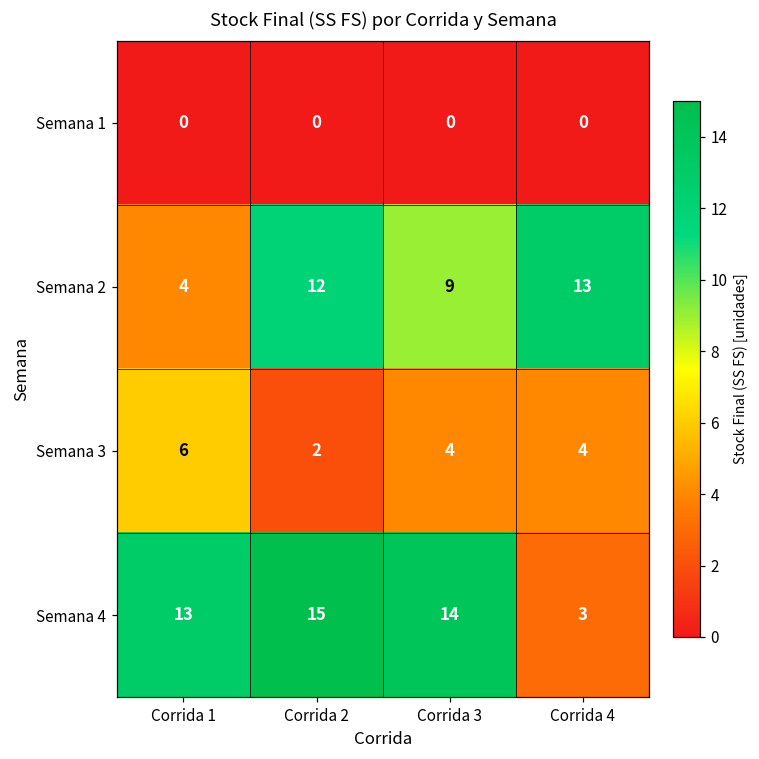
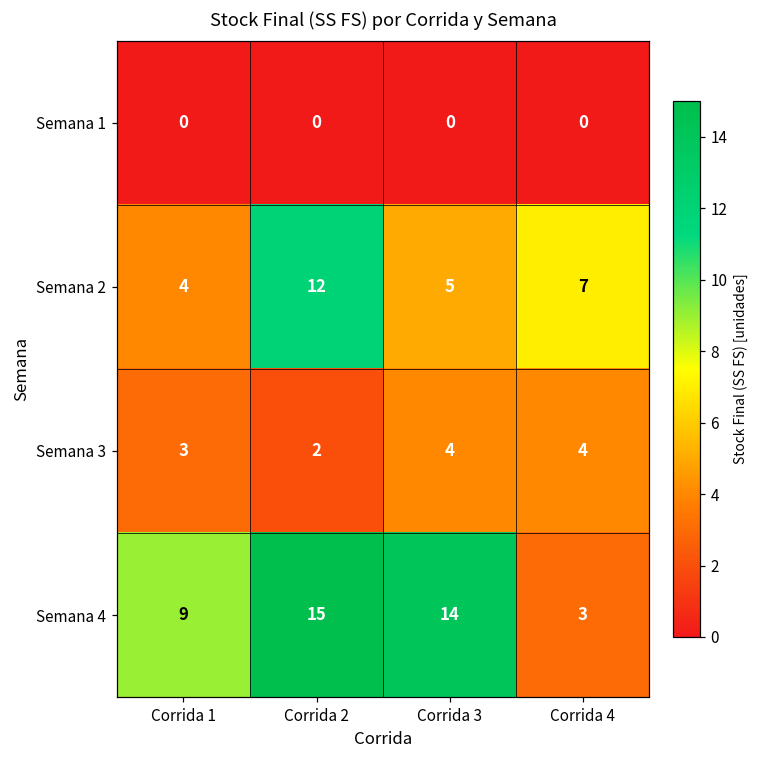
Semana 2, Corrida 3: 9 -> 5
Semana 2, Corrida 4: 13 -> 7
Semana 3, Corrida 1: 6 -> 3
Semana 4, Corrida 1: 13 -> 9
